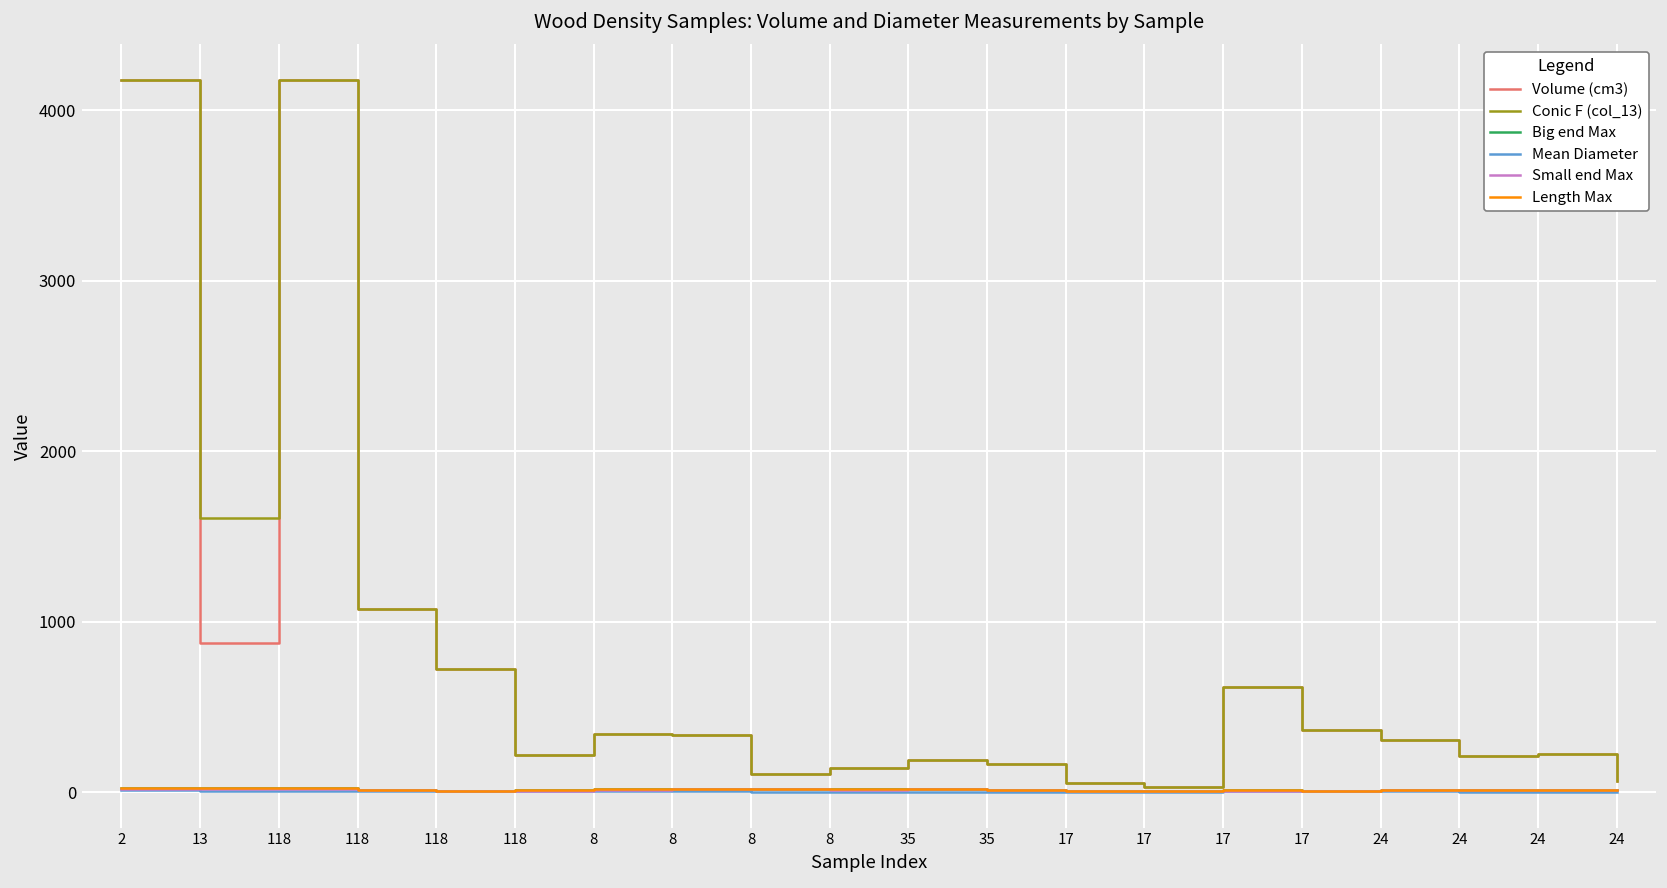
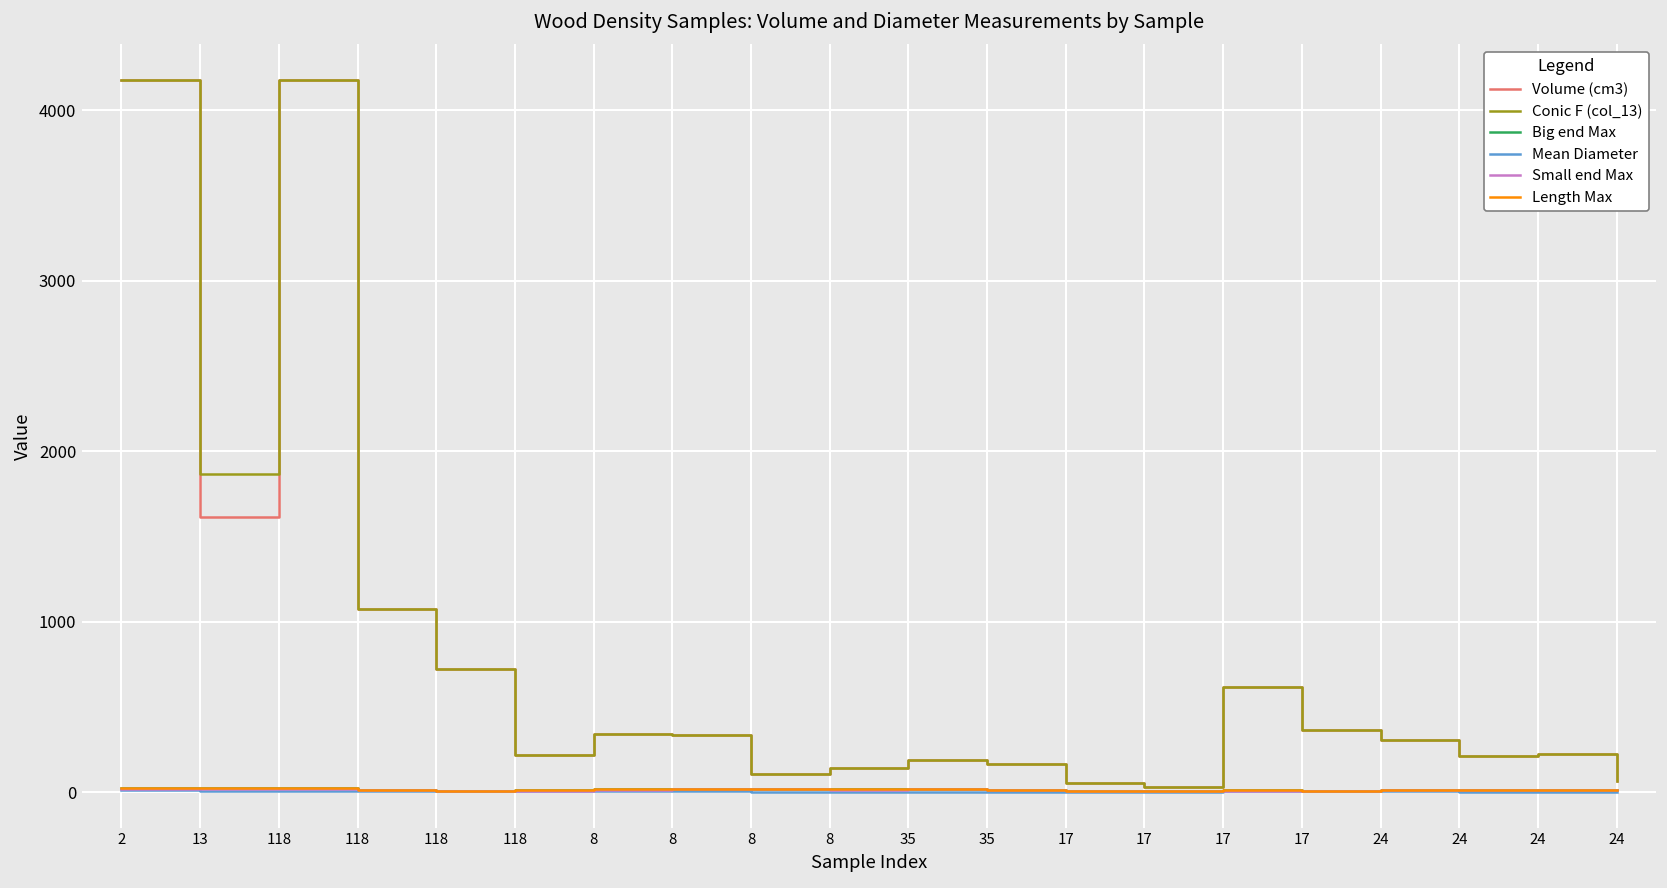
Volume (cm3), 13: 880 -> 1610
Conic F (col_13), 13: 1610 -> 1870
